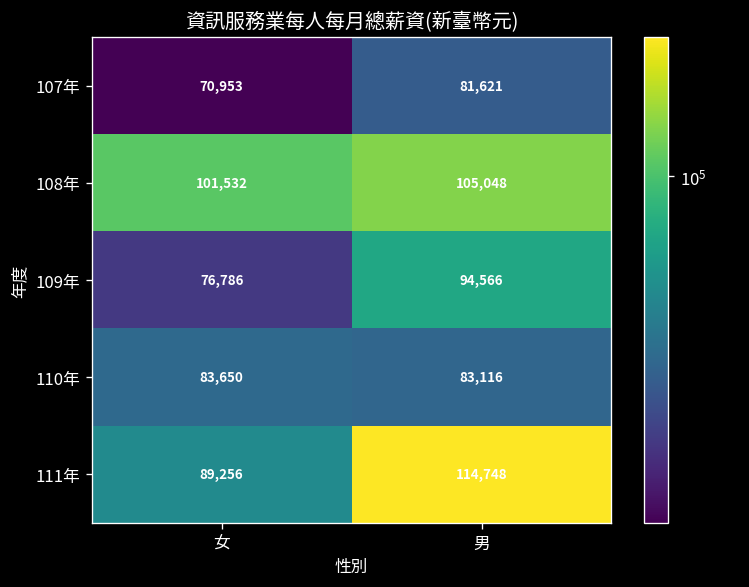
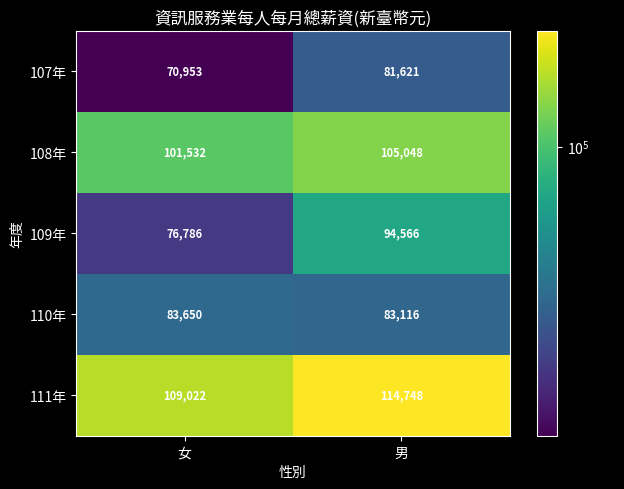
111年, 女: 89,256 -> 109,022
